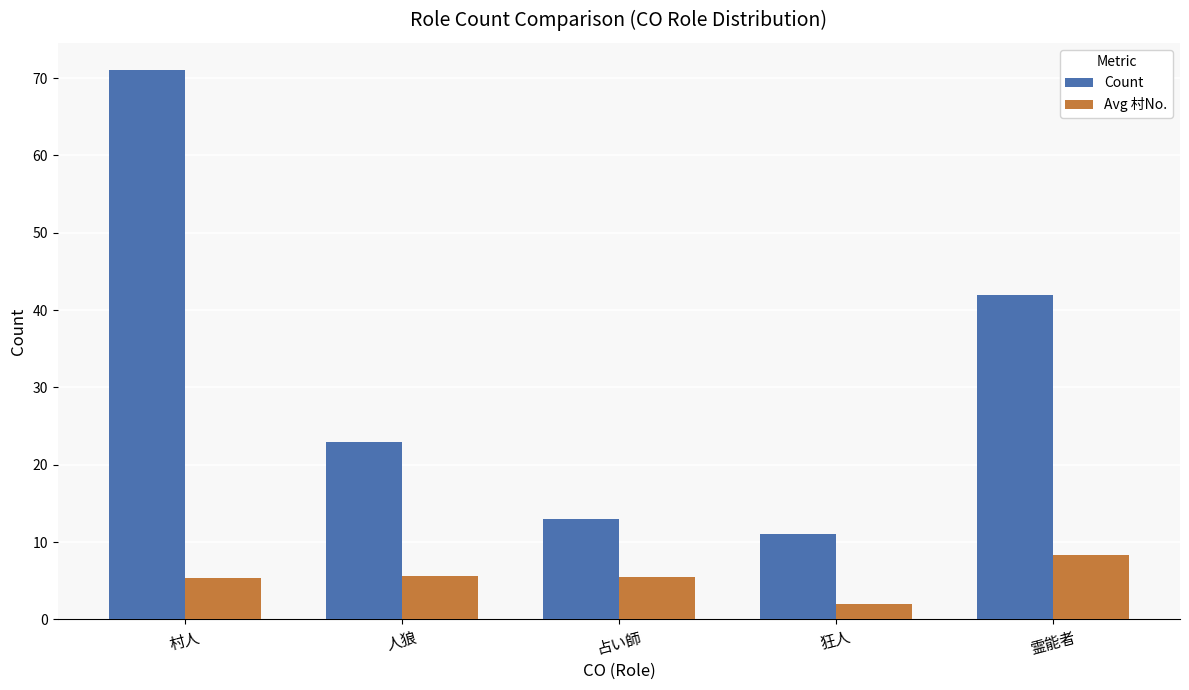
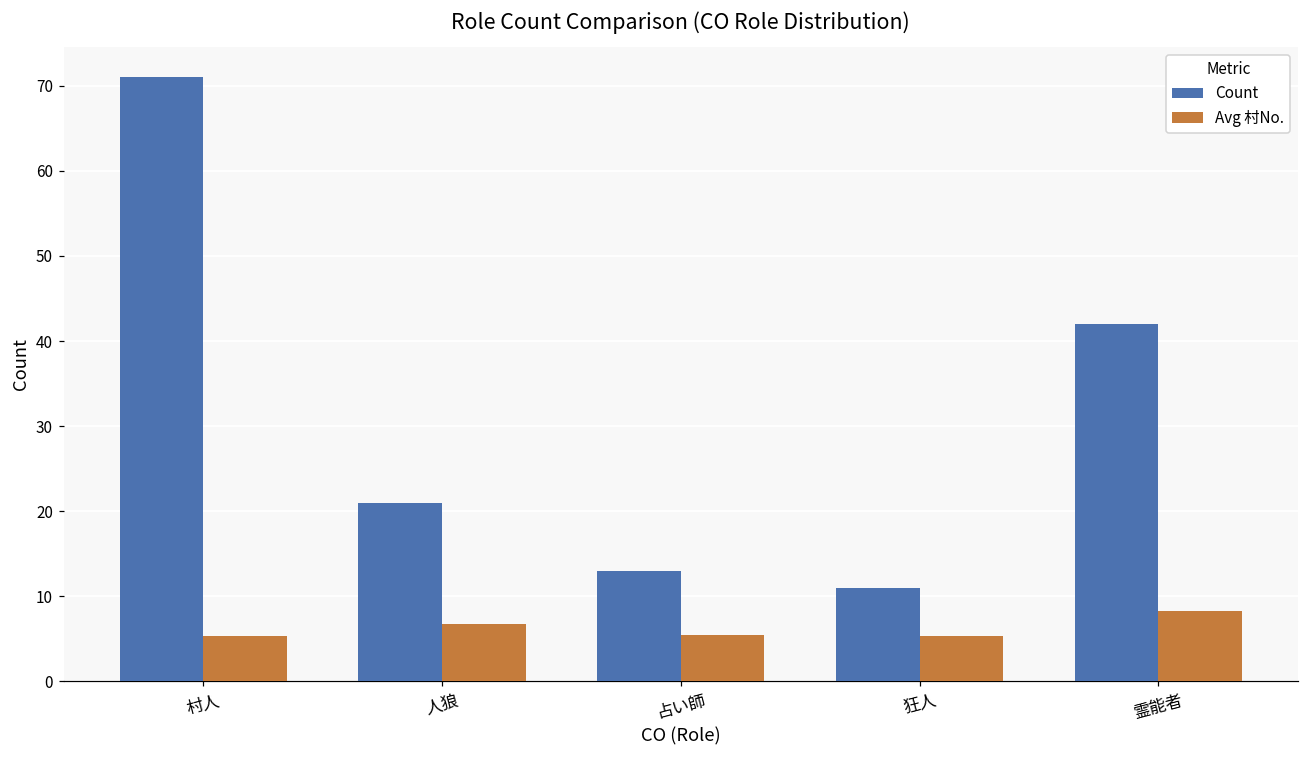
Count, 人狼: 23 -> 21
Avg 村No., 人狼: 6 -> 7
Avg 村No., 狂人: 2 -> 5
